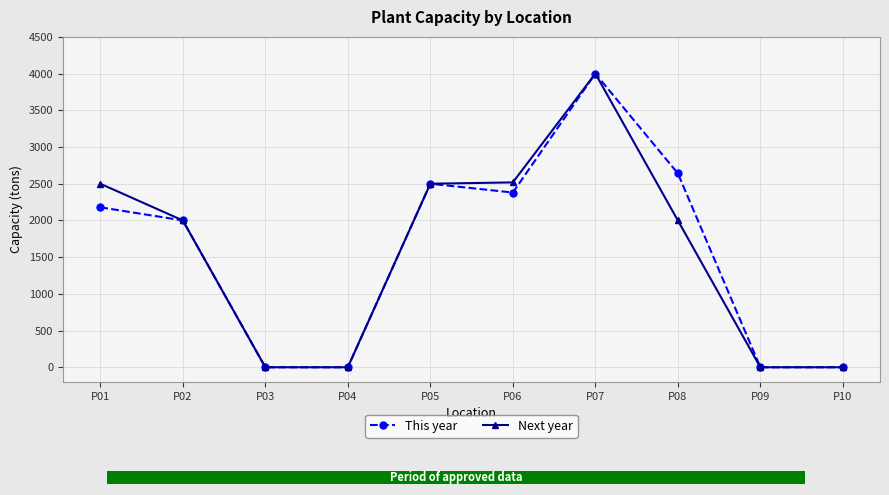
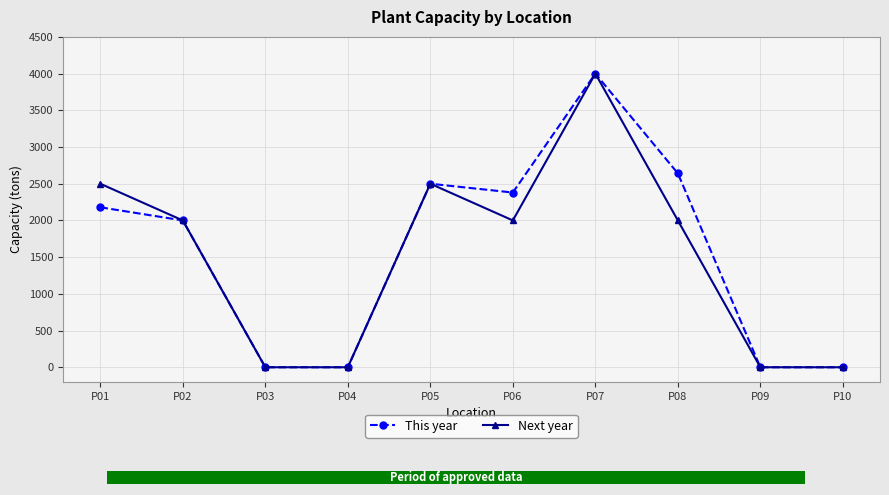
Plant Capacity by Location, Next year, P06: 2500 -> 2000
